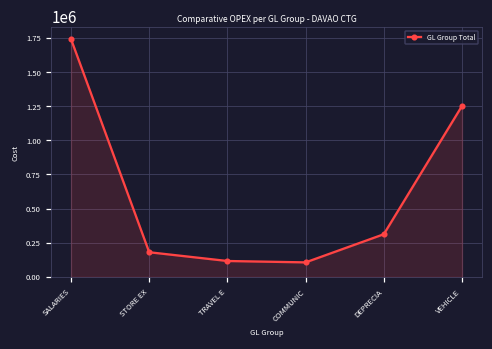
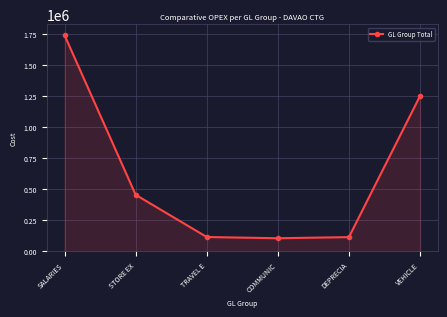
STORE EX: 180000 -> 460000
DEPRECIA: 310000 -> 120000
